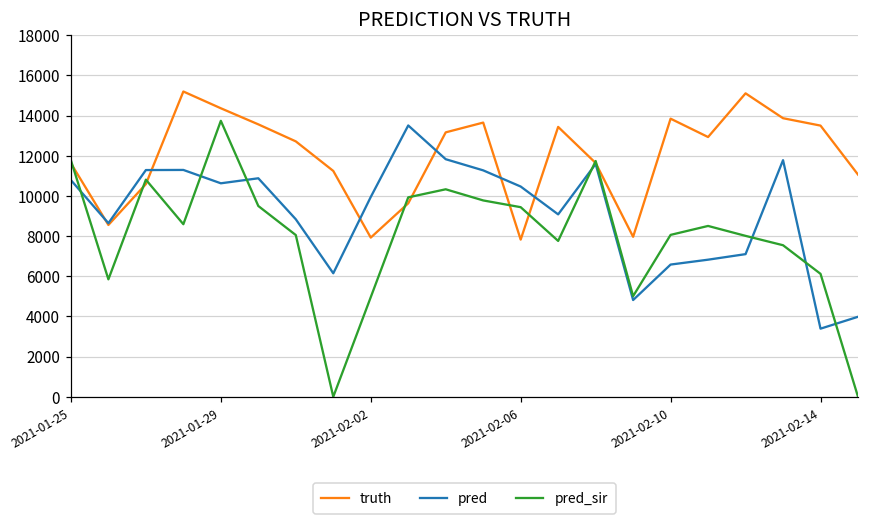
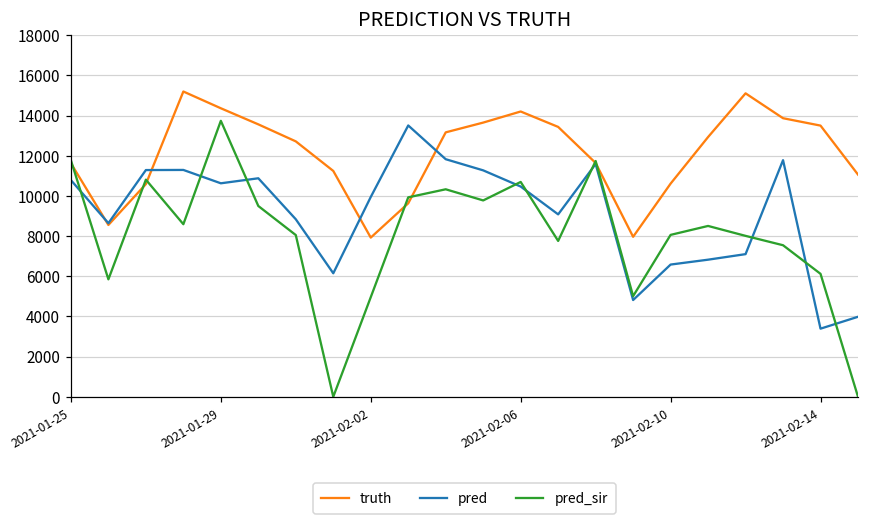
truth, 2021-02-06: 7800 -> 14200
pred_sir, 2021-02-06: 9400 -> 10700
truth, 2021-02-10: 13800 -> 10600
